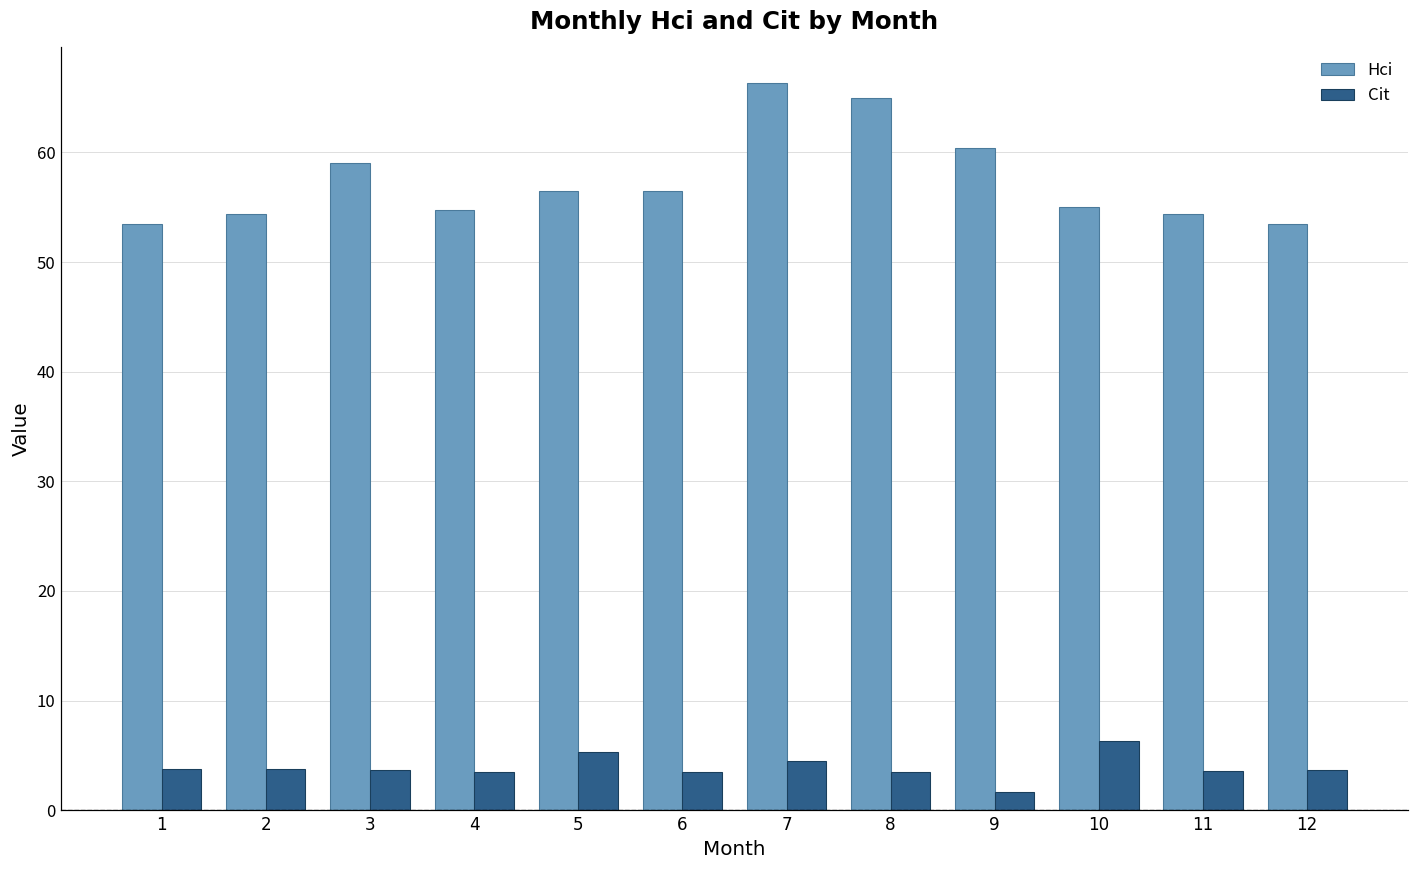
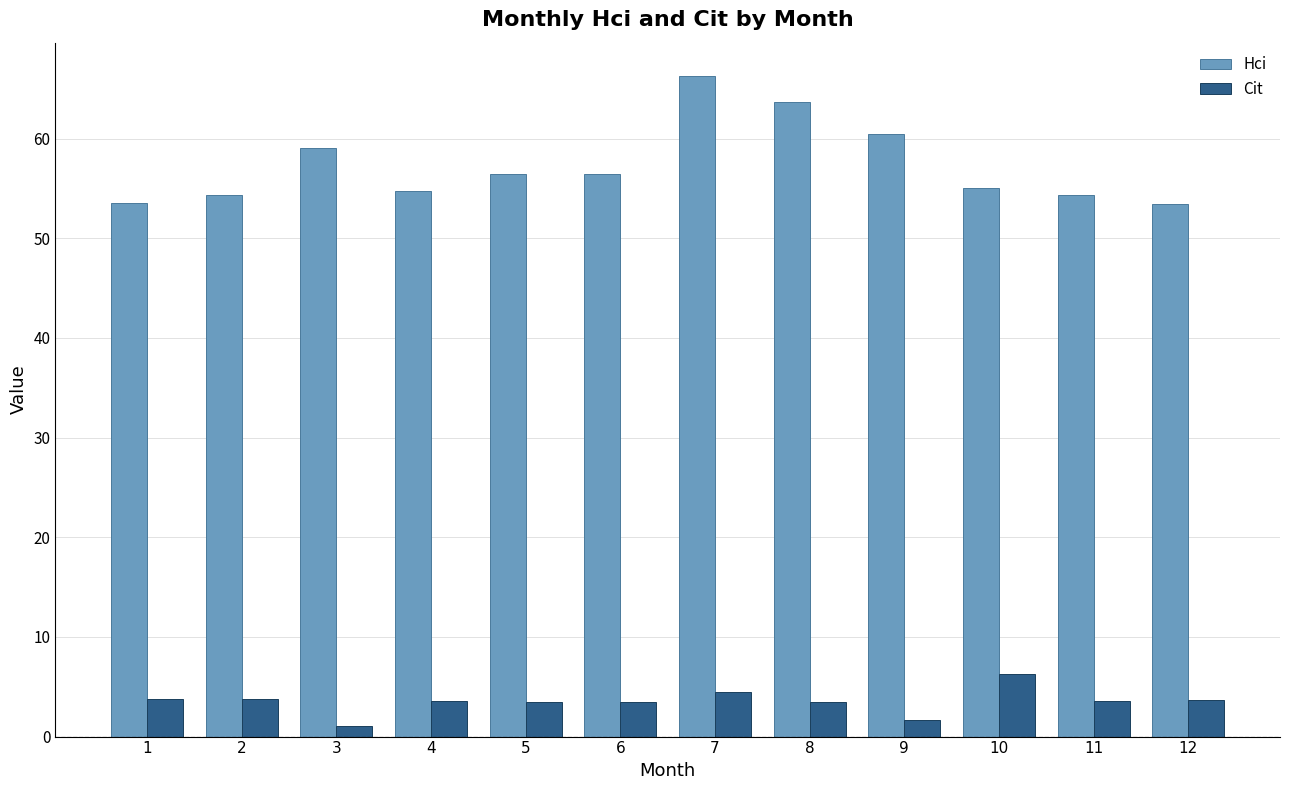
Cit, 3: 4 -> 1
Cit, 5: 5 -> 4
Hci, 8: 65 -> 64
